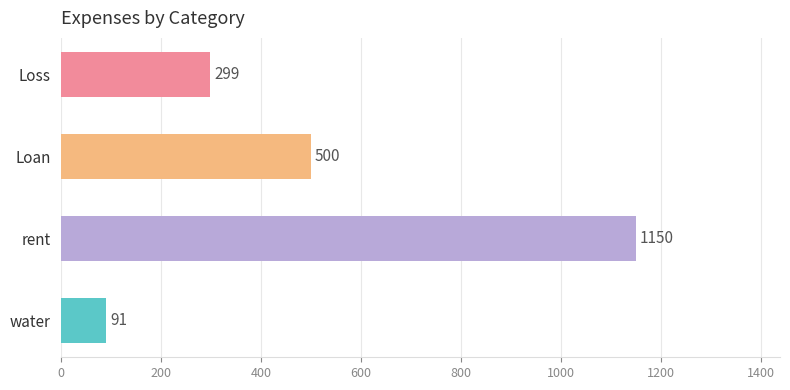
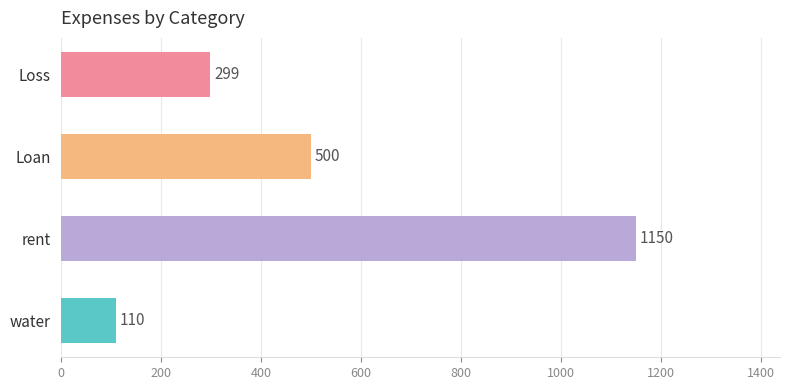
water: 91 -> 110
